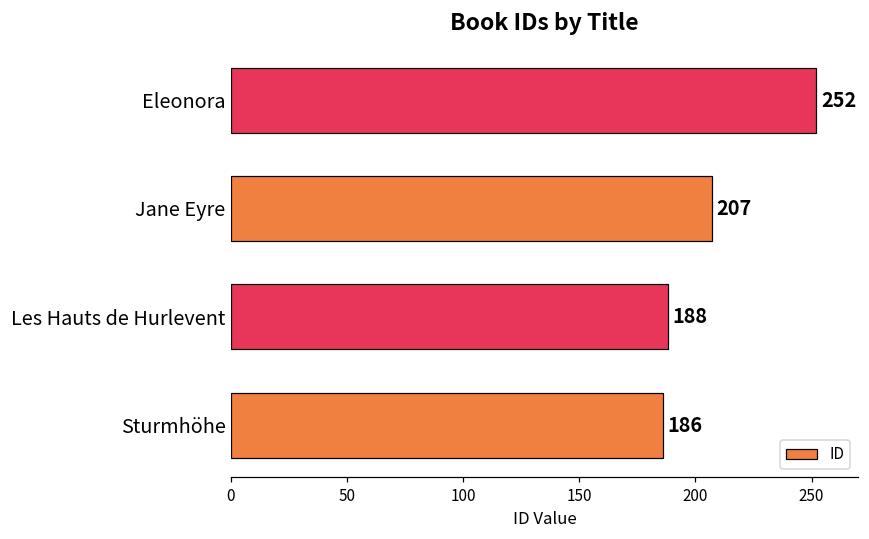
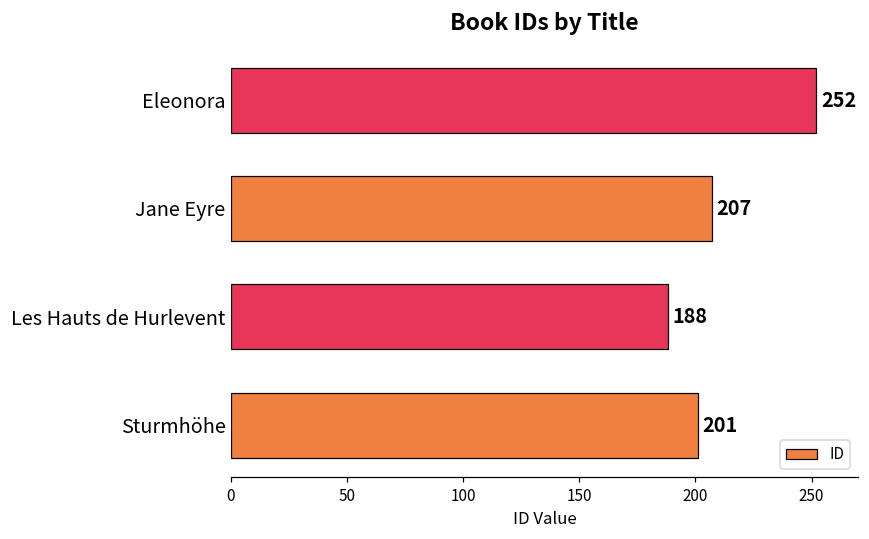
Sturmhöhe: 186 -> 201
